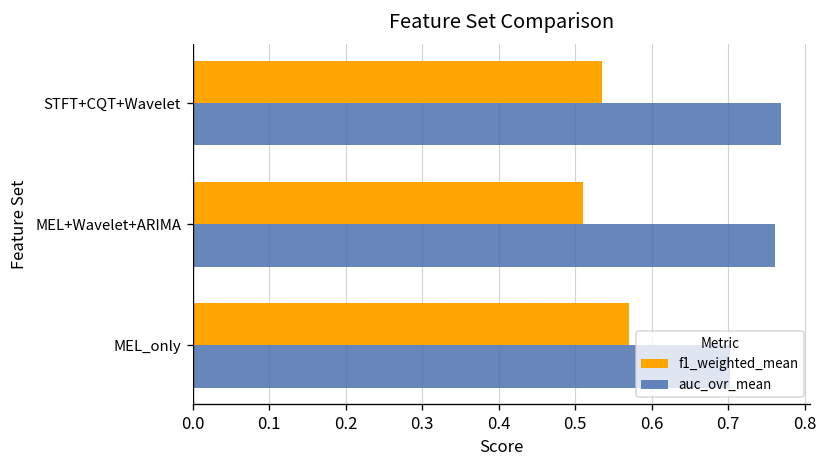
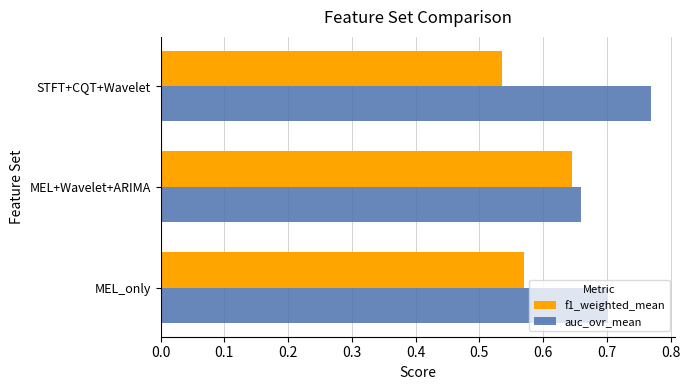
f1_weighted_mean, MEL+Wavelet+ARIMA: 0.51 -> 0.65
auc_ovr_mean, MEL+Wavelet+ARIMA: 0.76 -> 0.66
